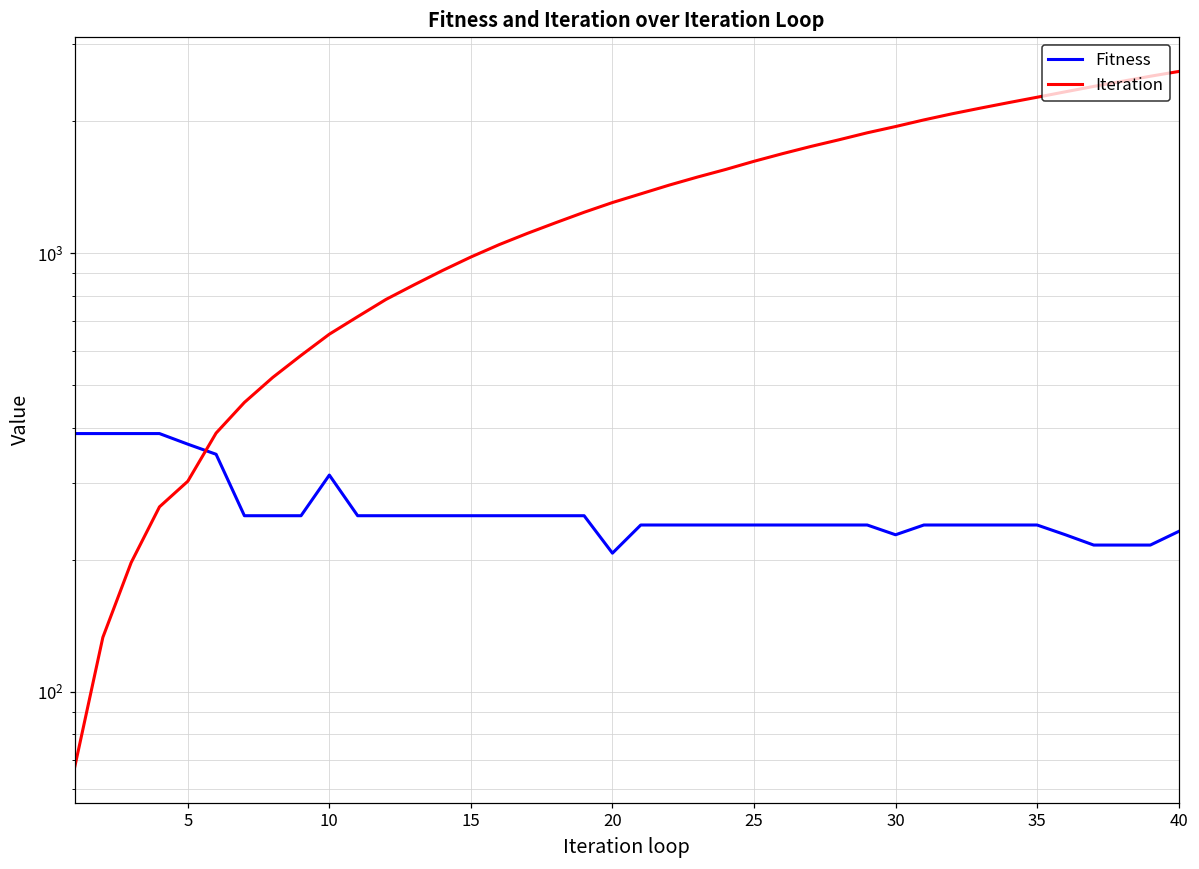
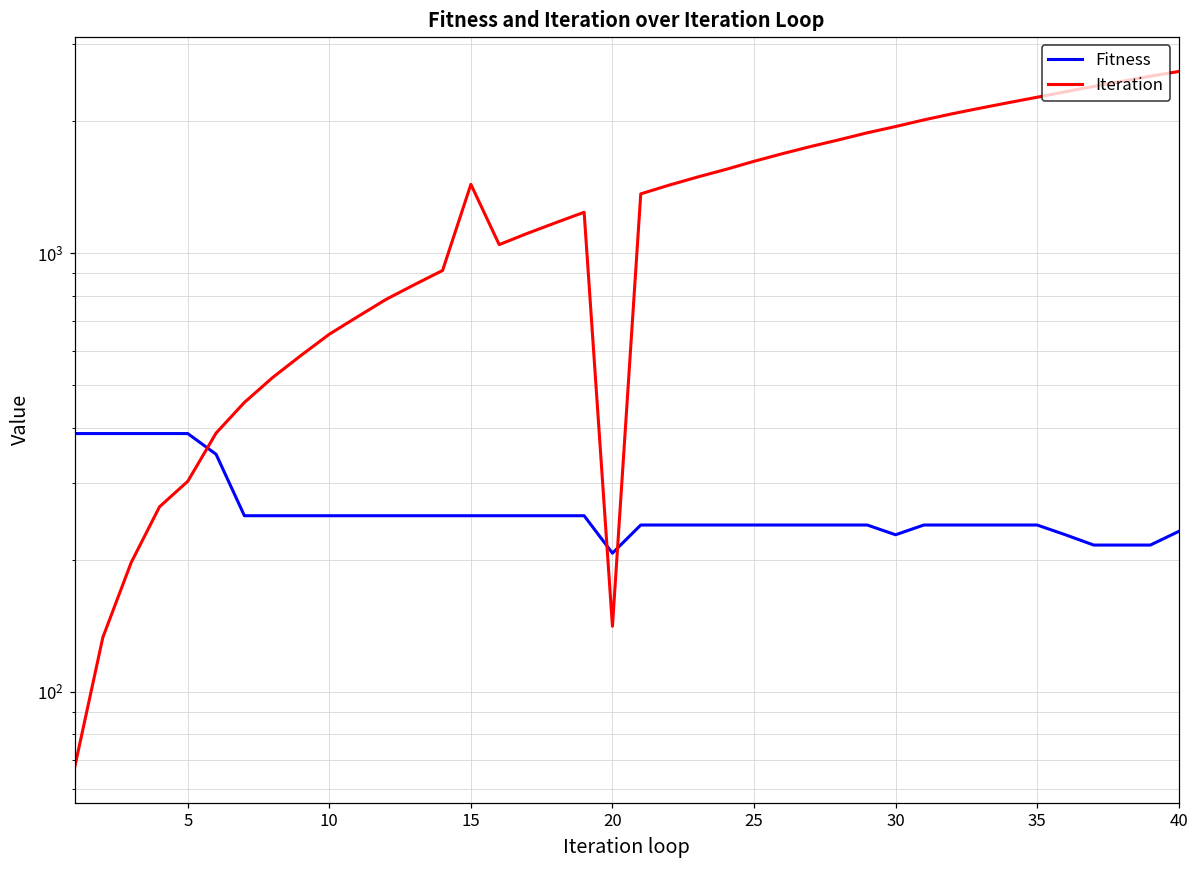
Fitness, 5: 370 -> 390
Fitness, 10: 310 -> 250
Iteration, 15: 980 -> 1440
Iteration, 20: 1310 -> 141
